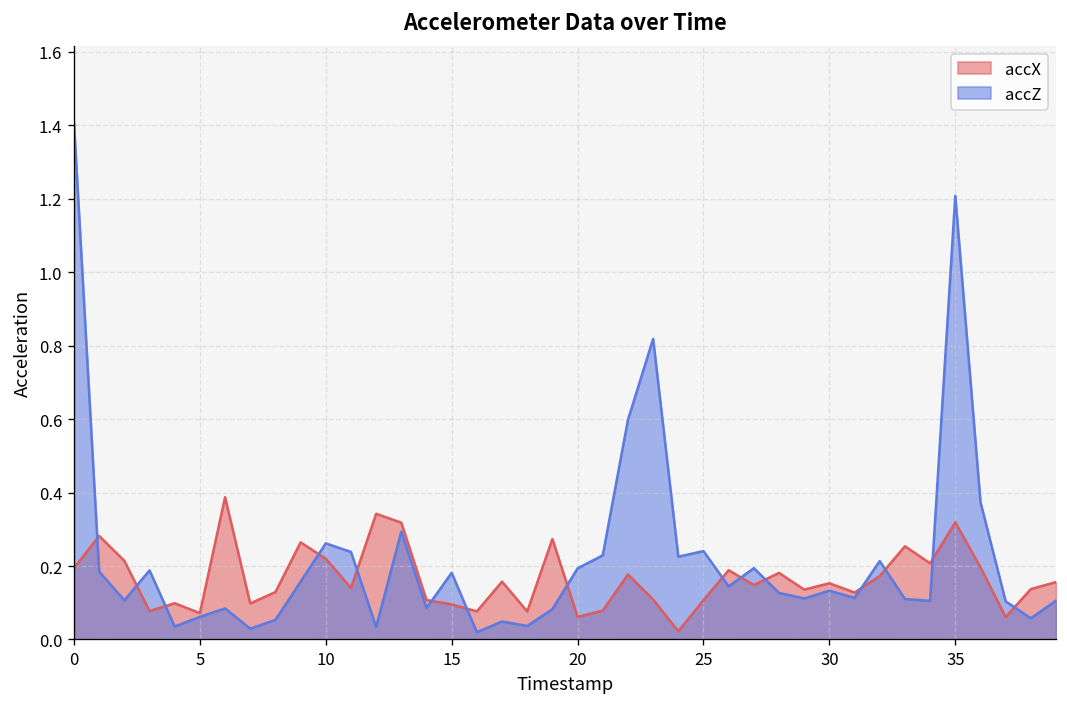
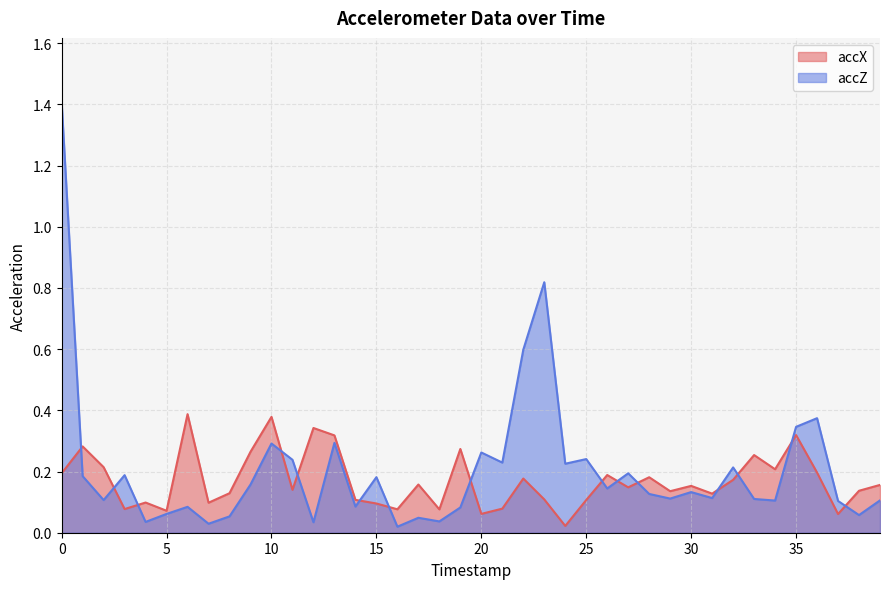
accX, 10: 0.22 -> 0.38
accZ, 10: 0.26 -> 0.29
accZ, 20: 0.19 -> 0.26
accZ, 35: 1.21 -> 0.35
